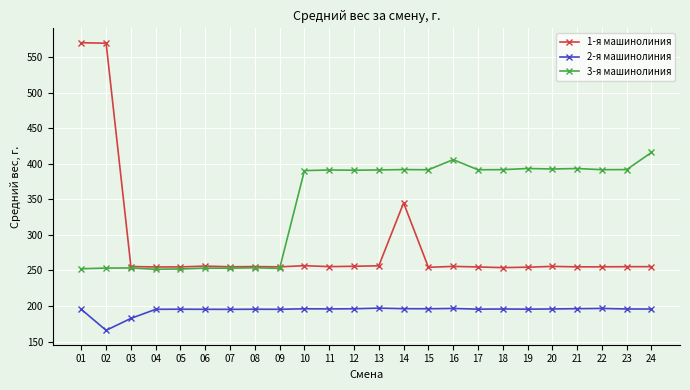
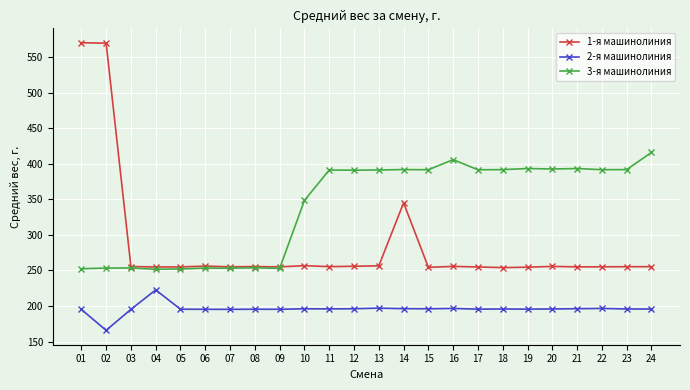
2-я машинолиния, 03: 180 -> 200
2-я машинолиния, 04: 200 -> 220
3-я машинолиния, 10: 390 -> 350
